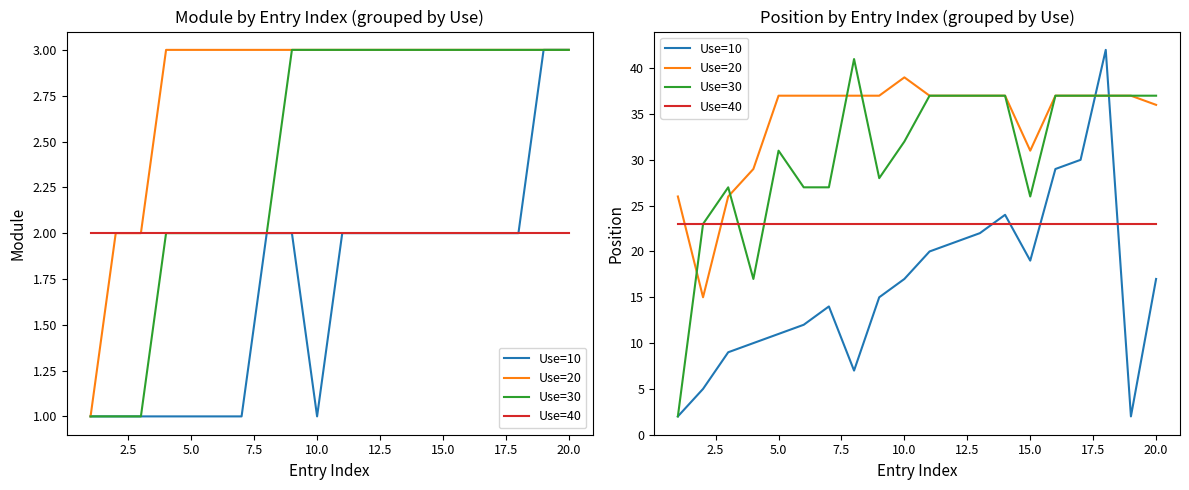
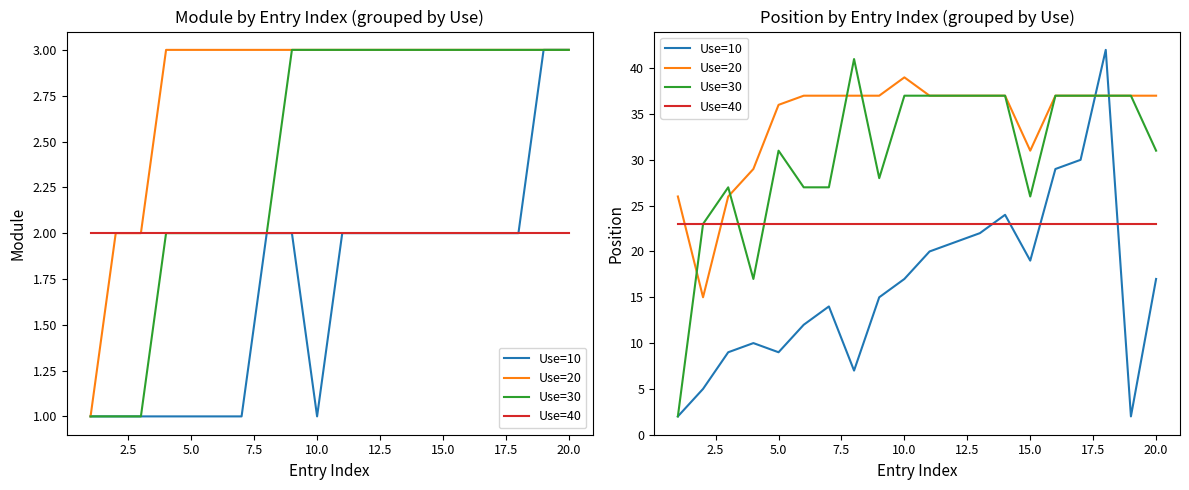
Position by Entry Index (grouped by Use), Use=10, 5.0: 11 -> 9
Position by Entry Index (grouped by Use), Use=20, 5.0: 37 -> 36
Position by Entry Index (grouped by Use), Use=30, 10.0: 32 -> 37
Position by Entry Index (grouped by Use), Use=20, 20.0: 36 -> 37
Position by Entry Index (grouped by Use), Use=30, 20.0: 37 -> 31
